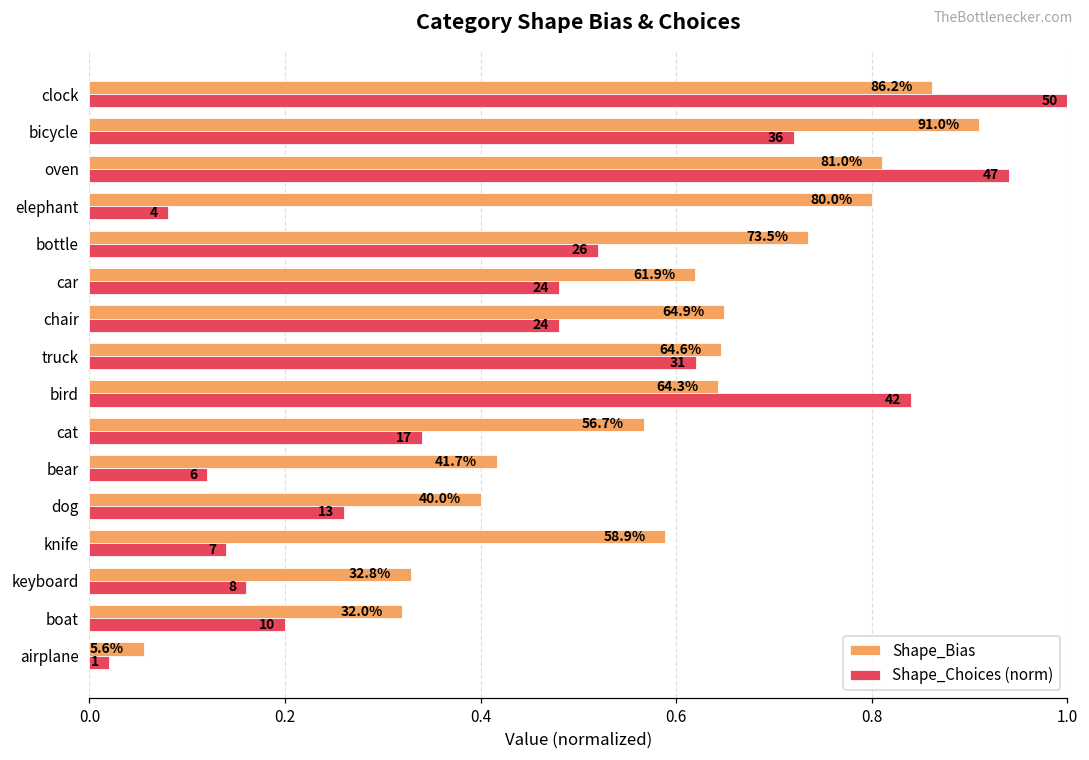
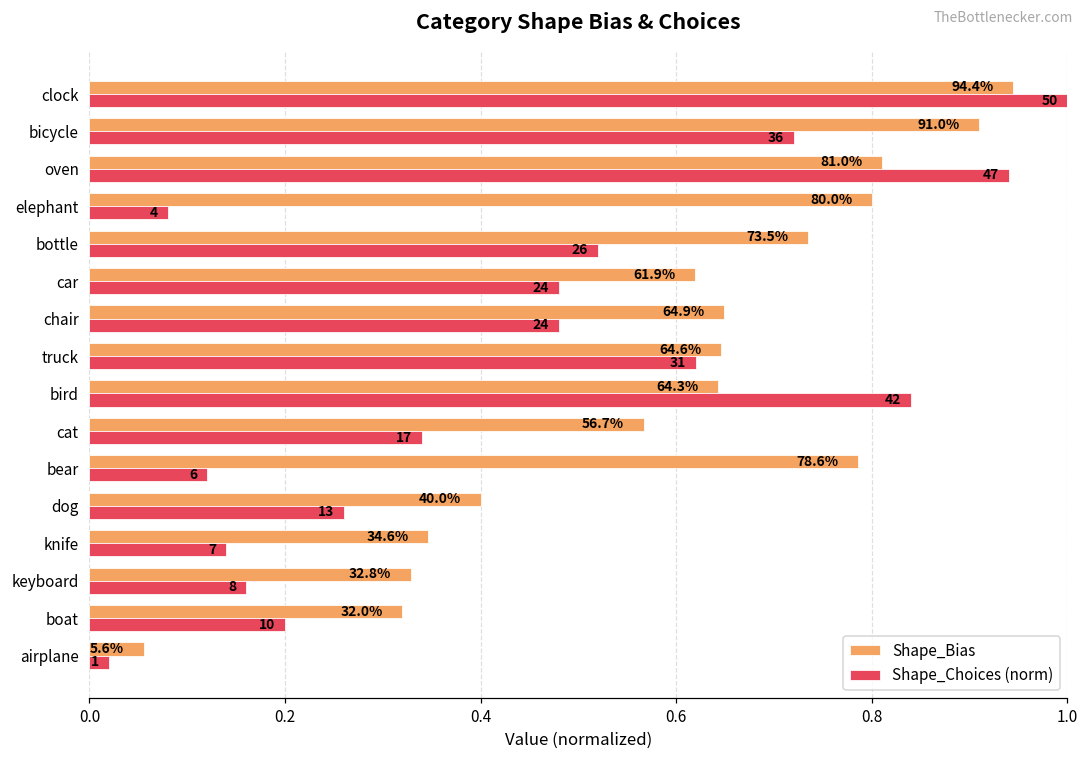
Shape_Bias, clock: 86.2% -> 94.4%
Shape_Bias, bear: 41.7% -> 78.6%
Shape_Bias, knife: 58.9% -> 34.6%
